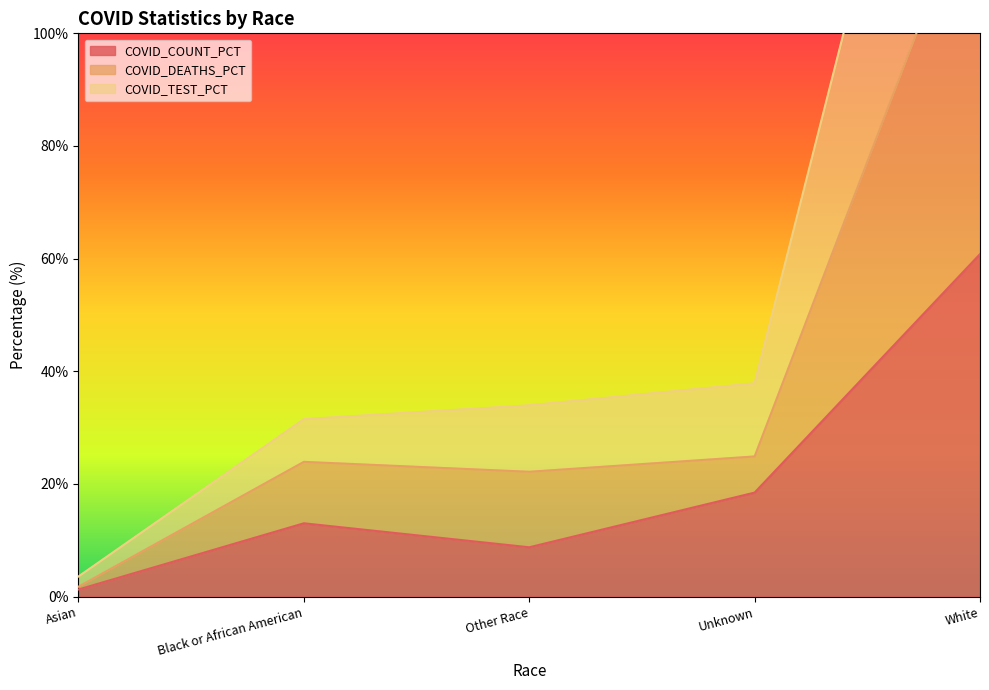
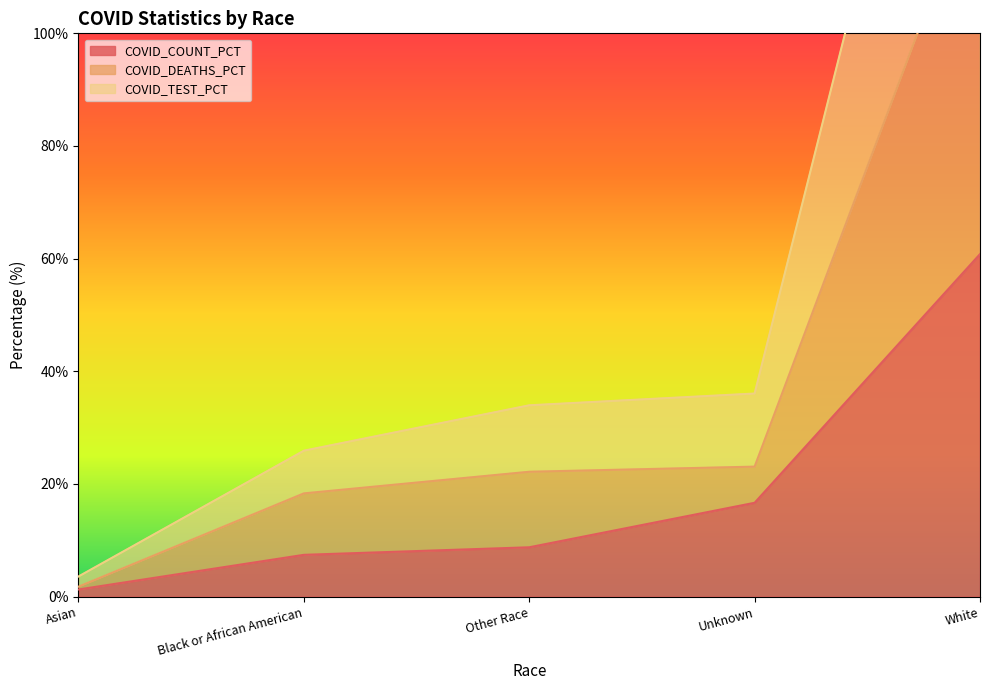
COVID_COUNT_PCT, Black or African American: 13% -> 7%
COVID_COUNT_PCT, Unknown: 18% -> 17%
